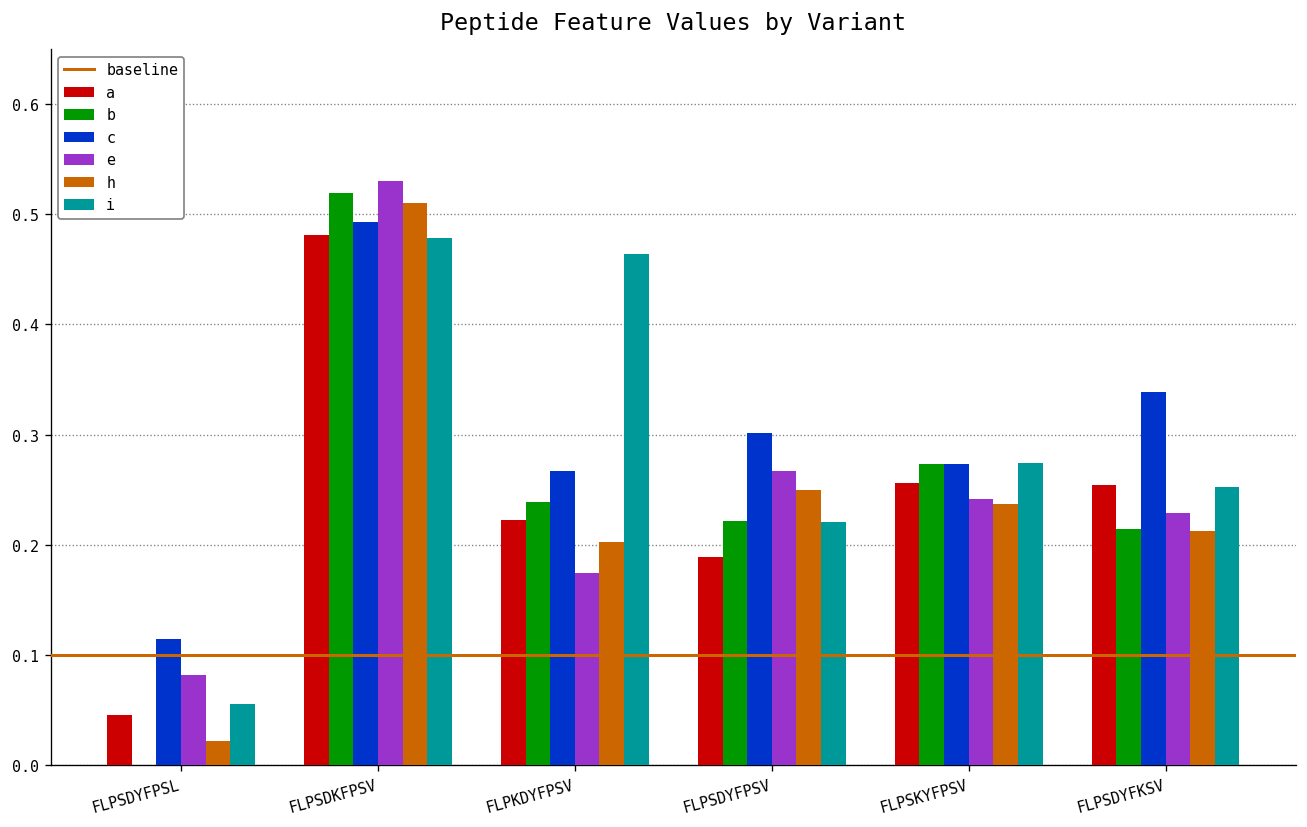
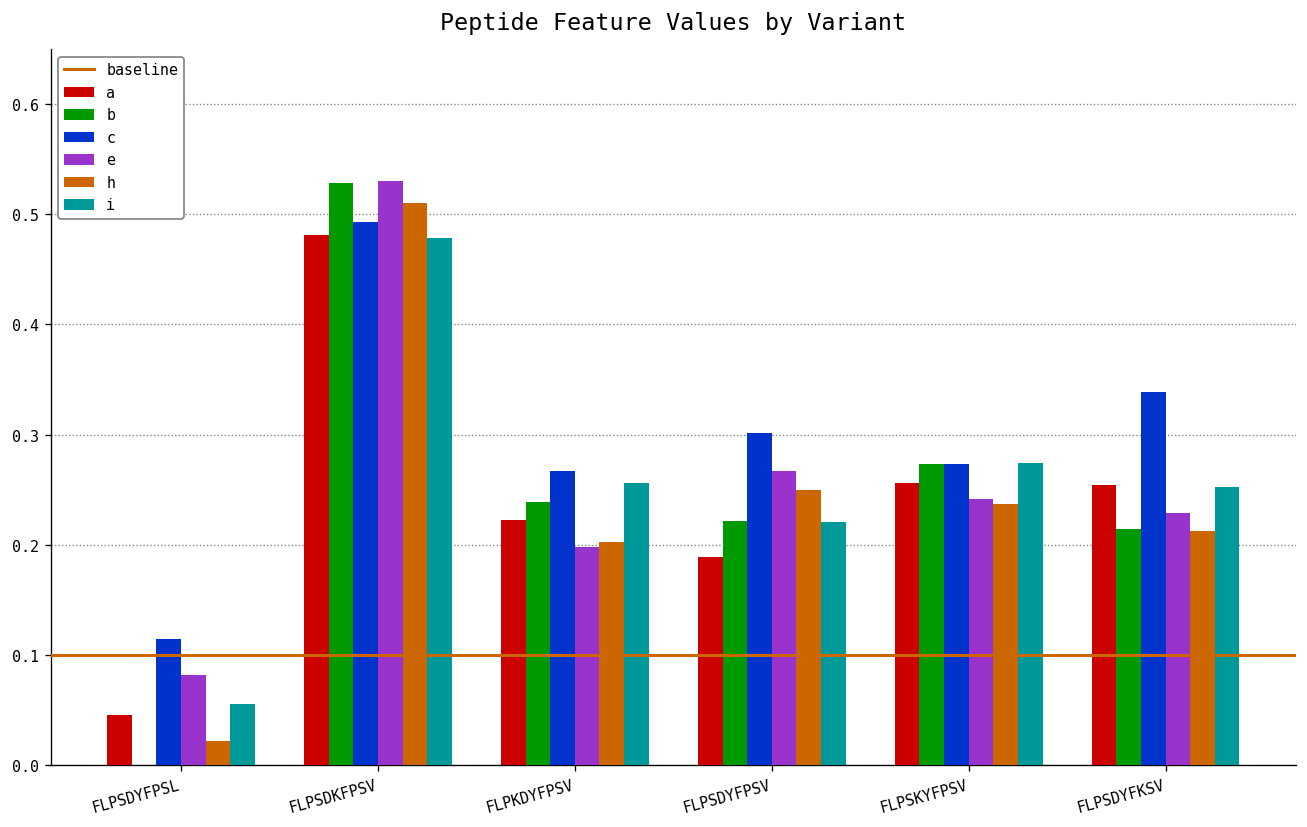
b, FLPSDKFPSV: 0.52 -> 0.53
e, FLPKDYFPSV: 0.17 -> 0.20
i, FLPKDYFPSV: 0.46 -> 0.26
